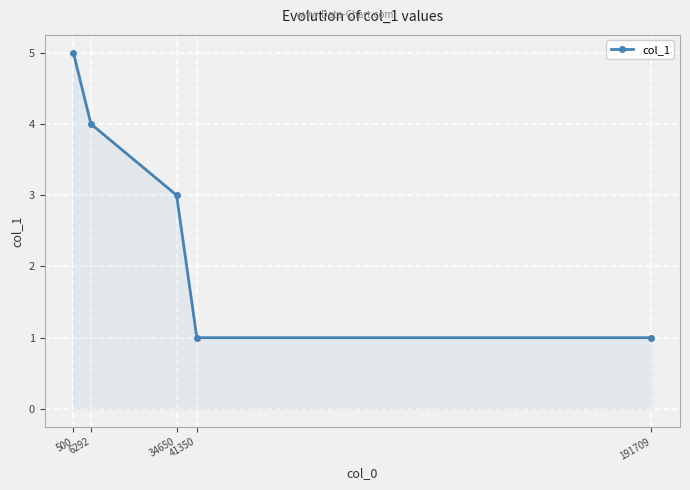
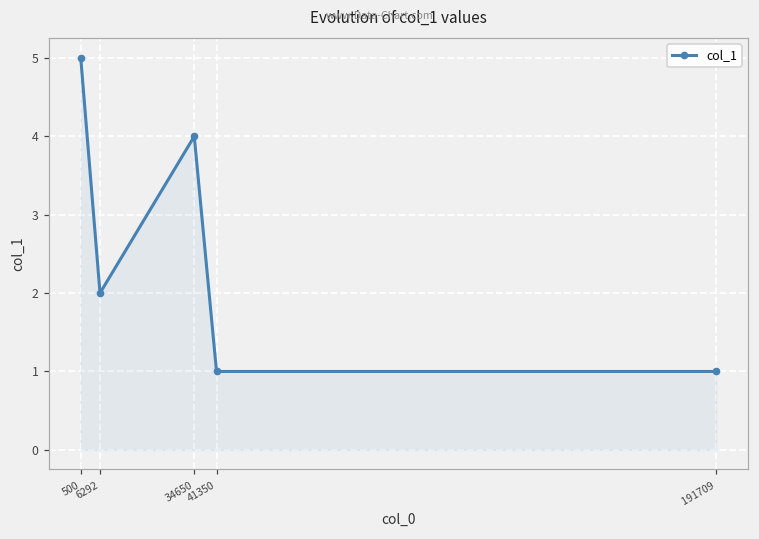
6292: 4 -> 2
34650: 3 -> 4
